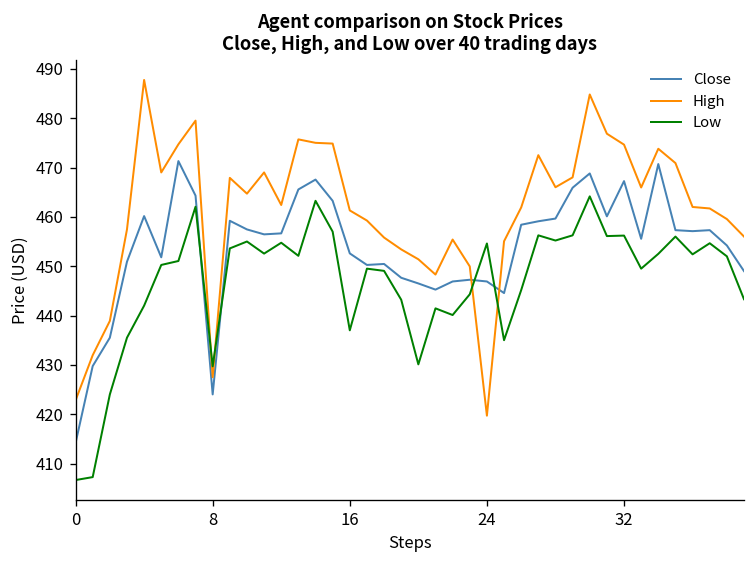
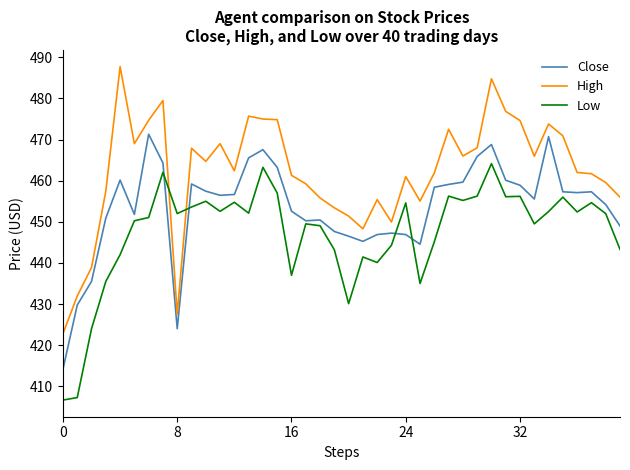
Low, 8: 430 -> 452
High, 24: 420 -> 461
Close, 32: 467 -> 459
